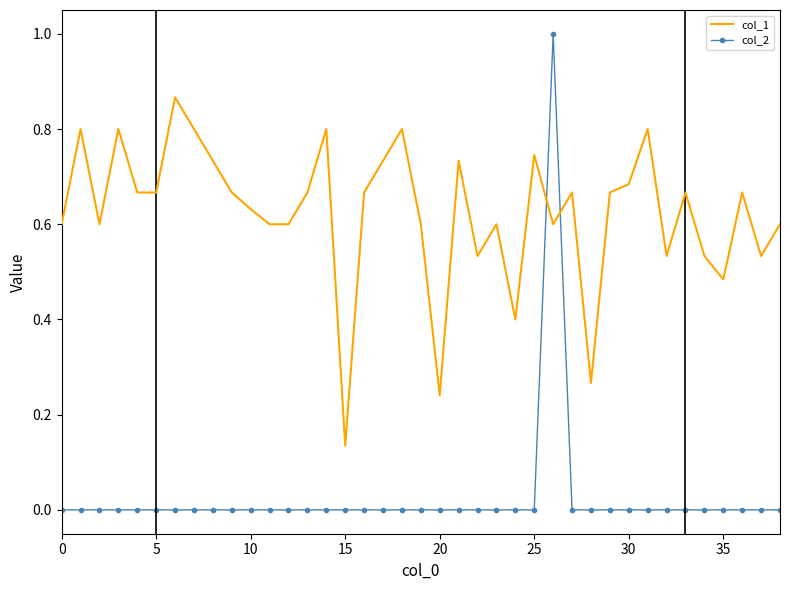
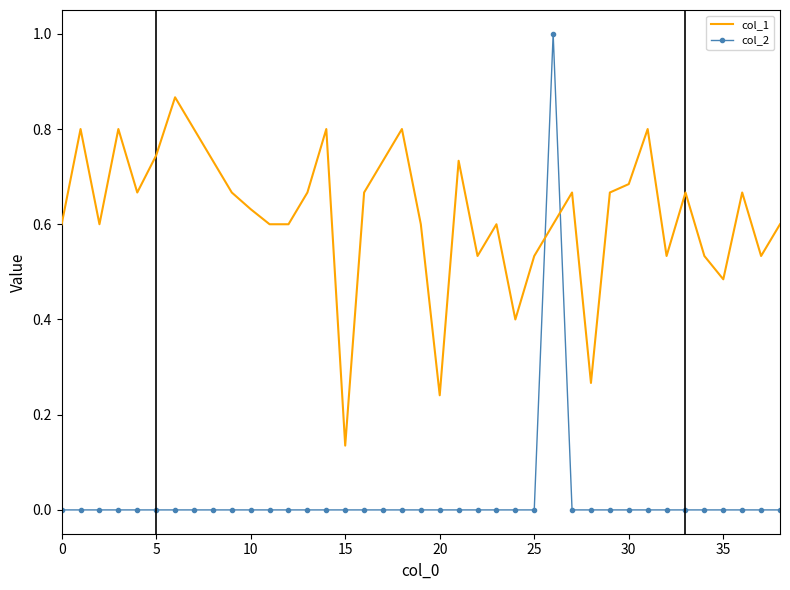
col_1, 5: 0.67 -> 0.74
col_1, 25: 0.75 -> 0.53
